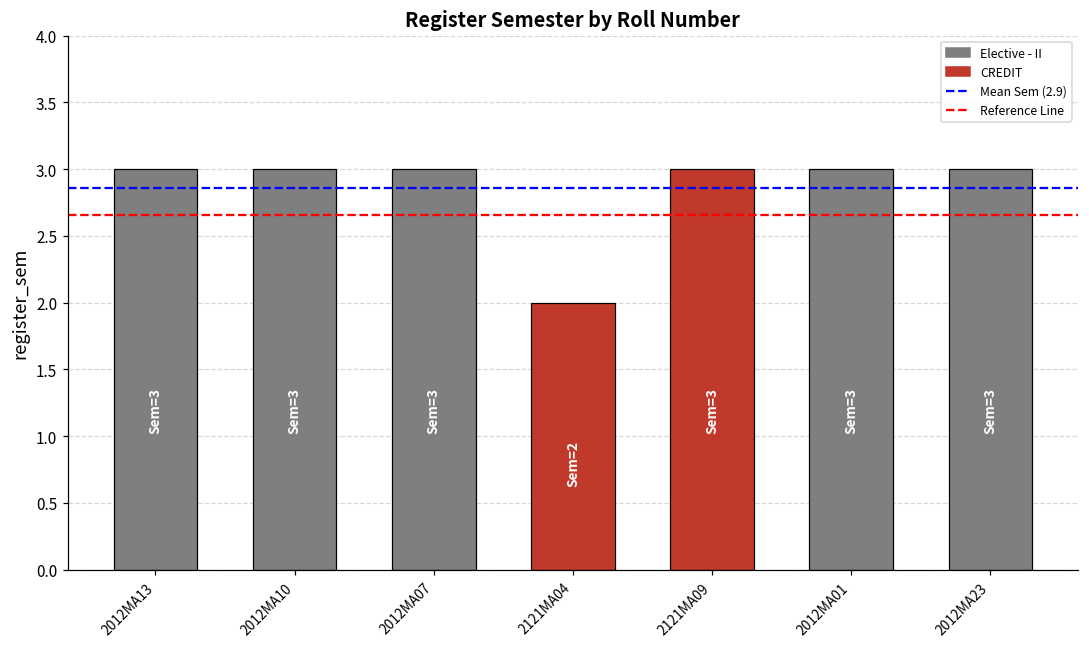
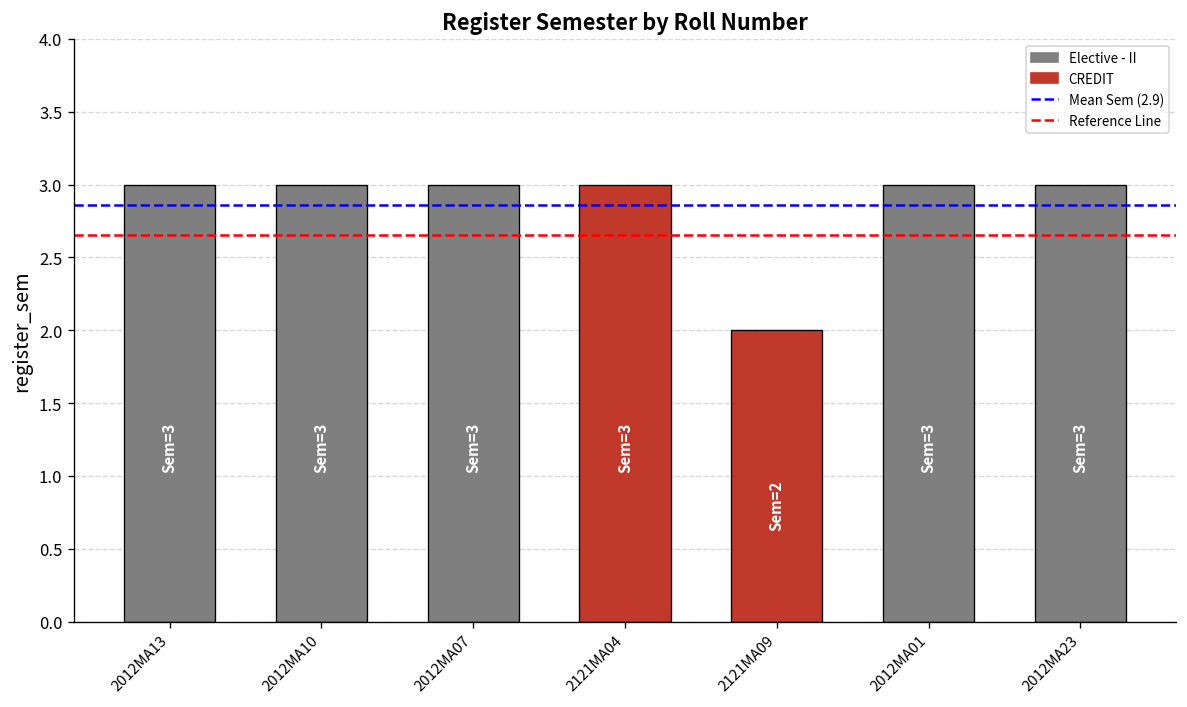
2121MA04: 2 -> 3
2121MA09: 3 -> 2
